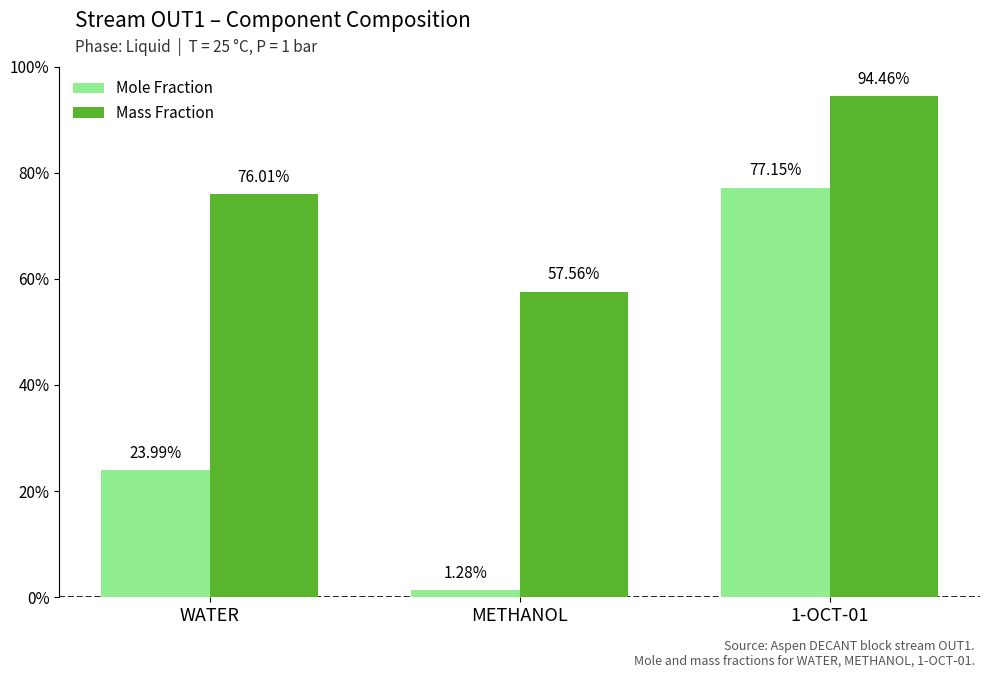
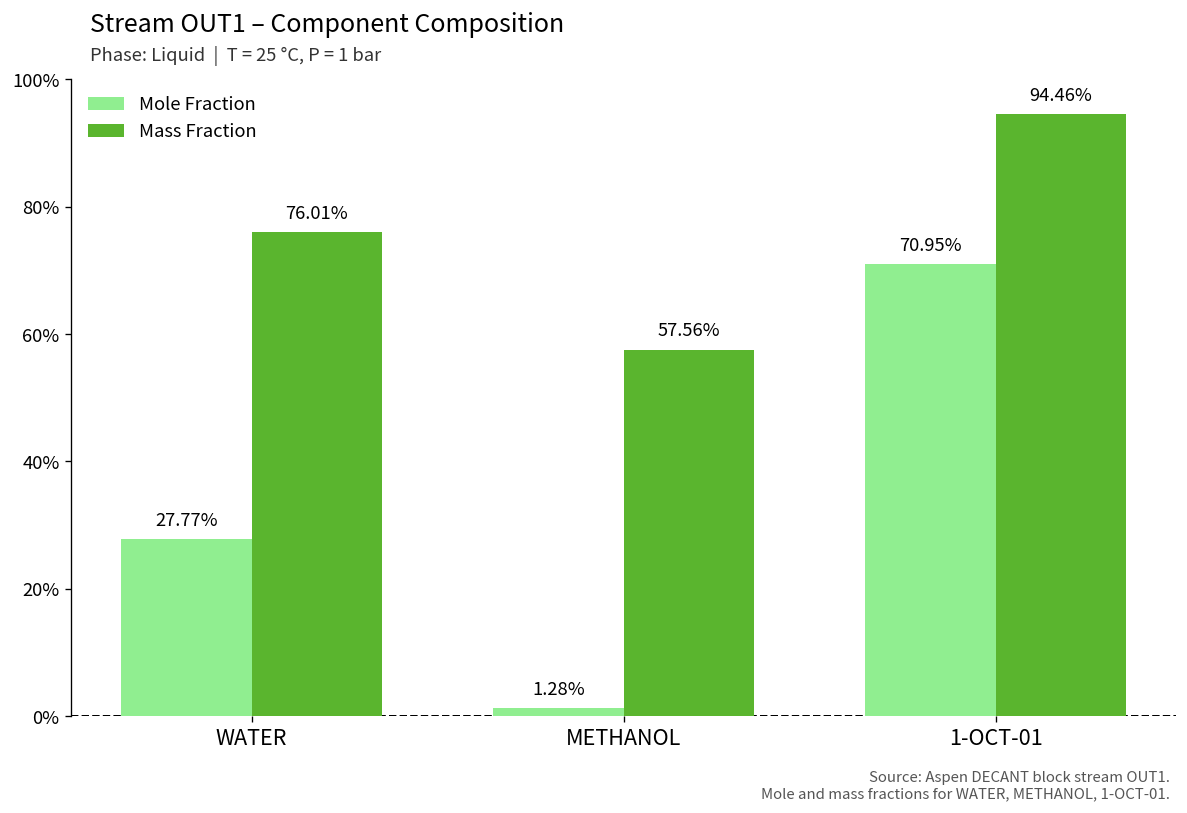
Mole Fraction, WATER: 23.99% -> 27.77%
Mole Fraction, 1-OCT-01: 77.15% -> 70.95%
